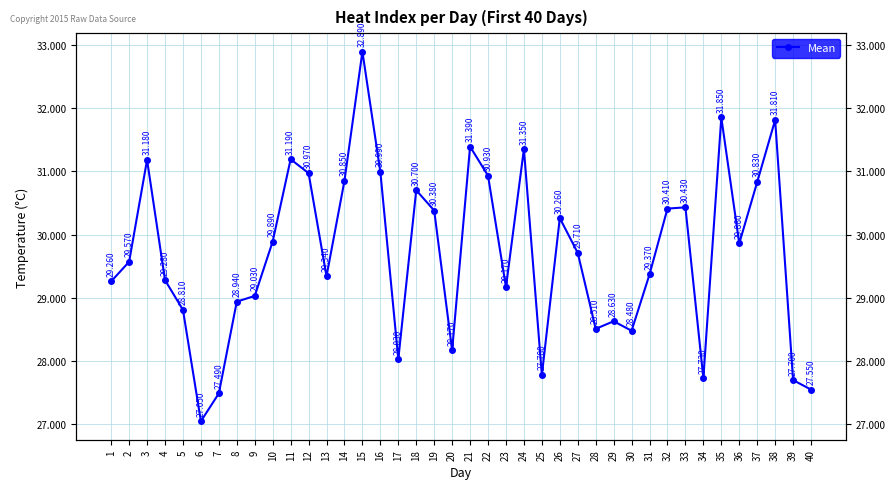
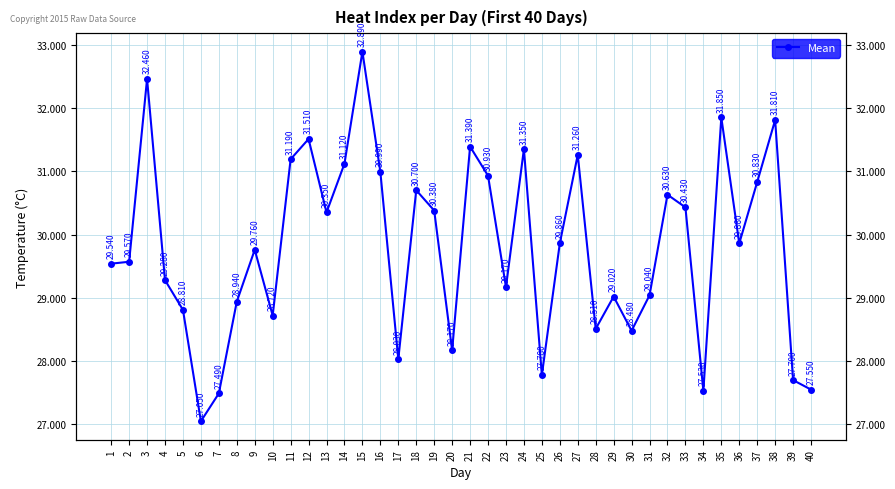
1: 29.260 -> 29.540
3: 31.180 -> 32.460
9: 29.030 -> 29.760
10: 29.890 -> 28.720
12: 30.970 -> 31.510
13: 29.340 -> 30.350
14: 30.850 -> 31.120
26: 30.260 -> 29.860
27: 29.710 -> 31.260
29: 28.630 -> 29.020
31: 29.370 -> 29.040
32: 30.410 -> 30.630
34: 27.730 -> 27.530
